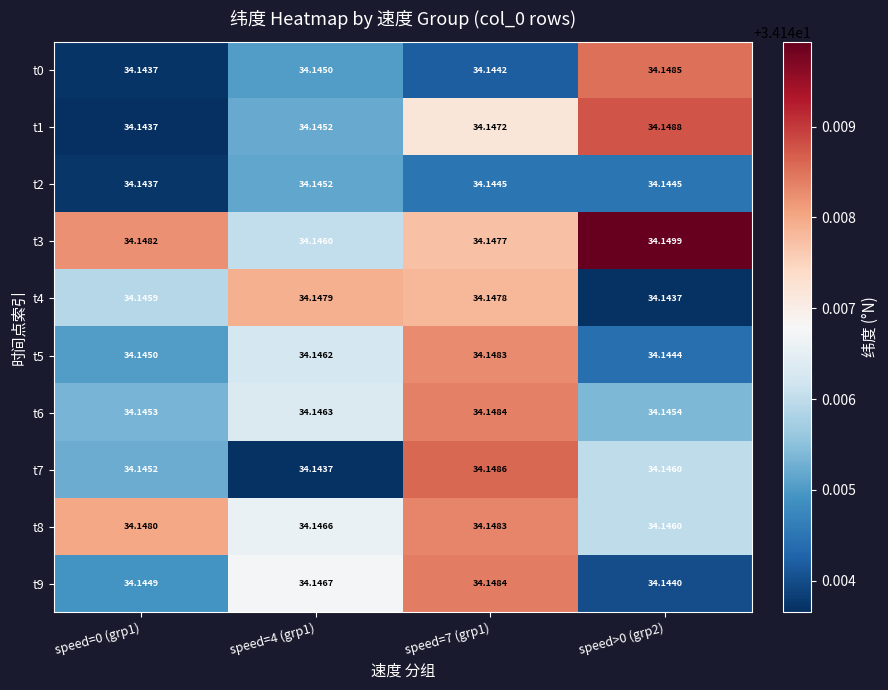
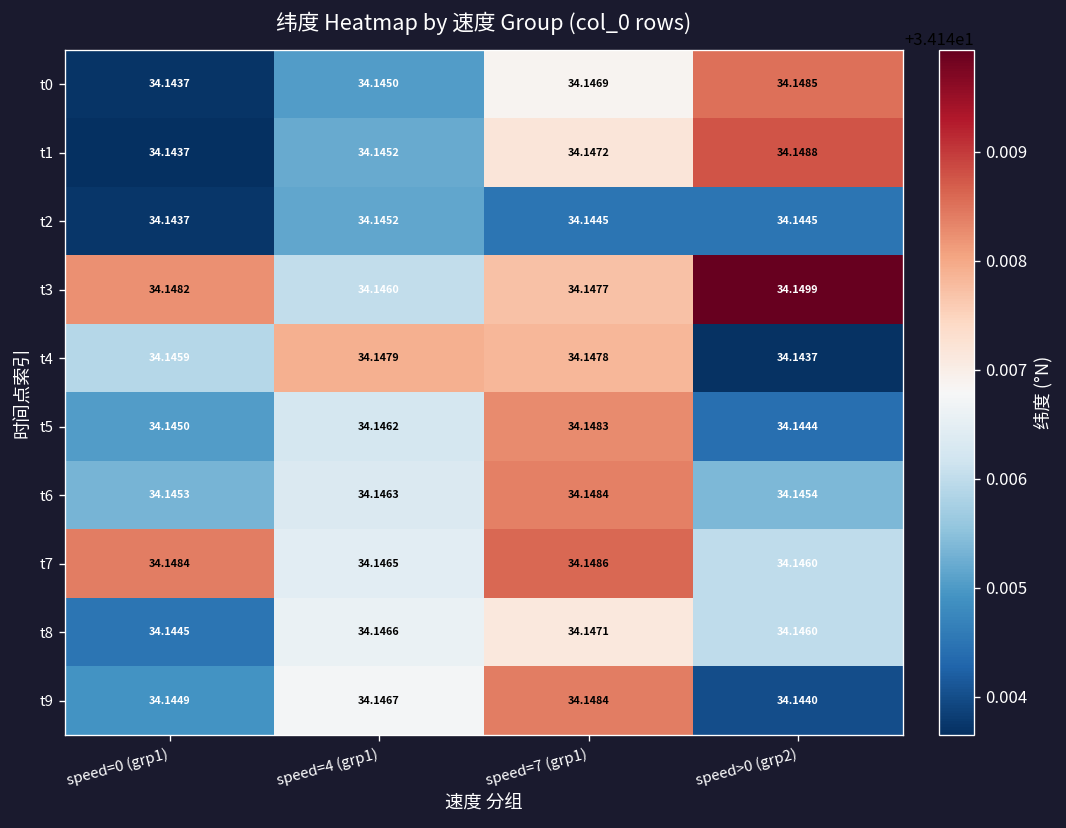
t0, speed=7 (grp1): 34.1442 -> 34.1469
t7, speed=0 (grp1): 34.1452 -> 34.1484
t7, speed=4 (grp1): 34.1437 -> 34.1465
t8, speed=0 (grp1): 34.1480 -> 34.1445
t8, speed=7 (grp1): 34.1483 -> 34.1471
